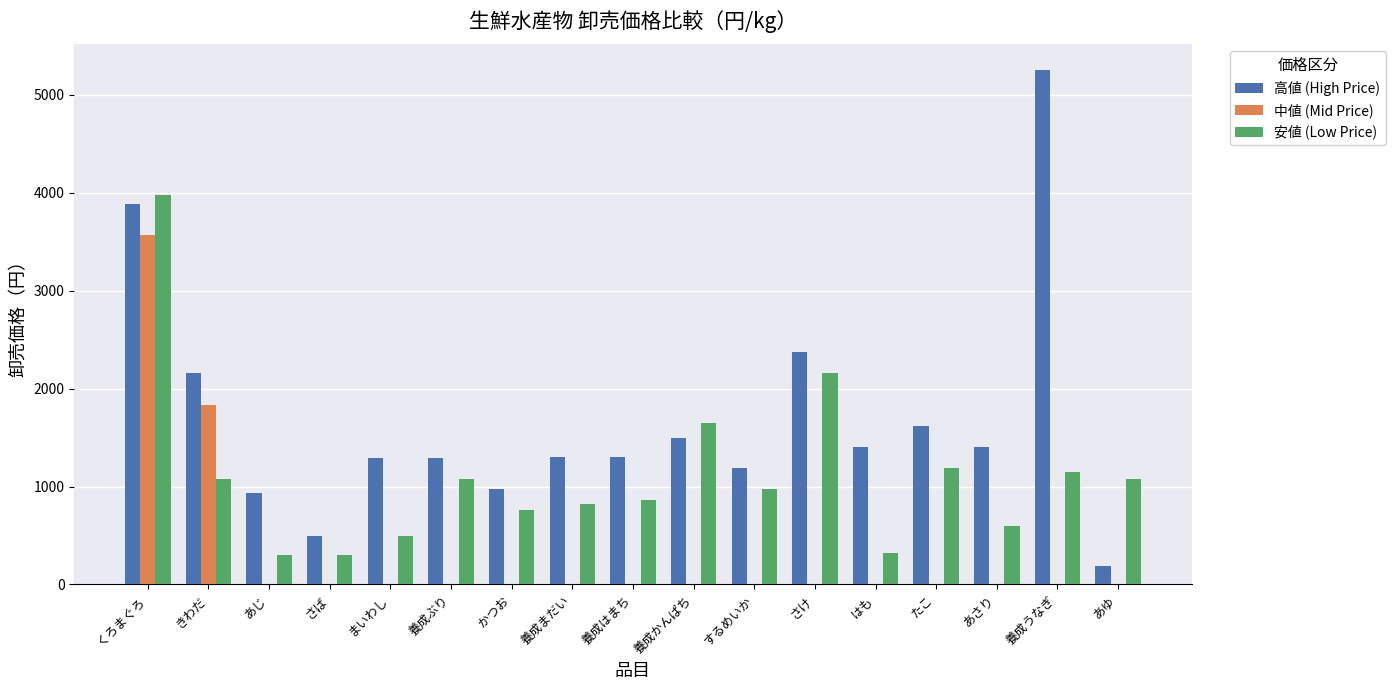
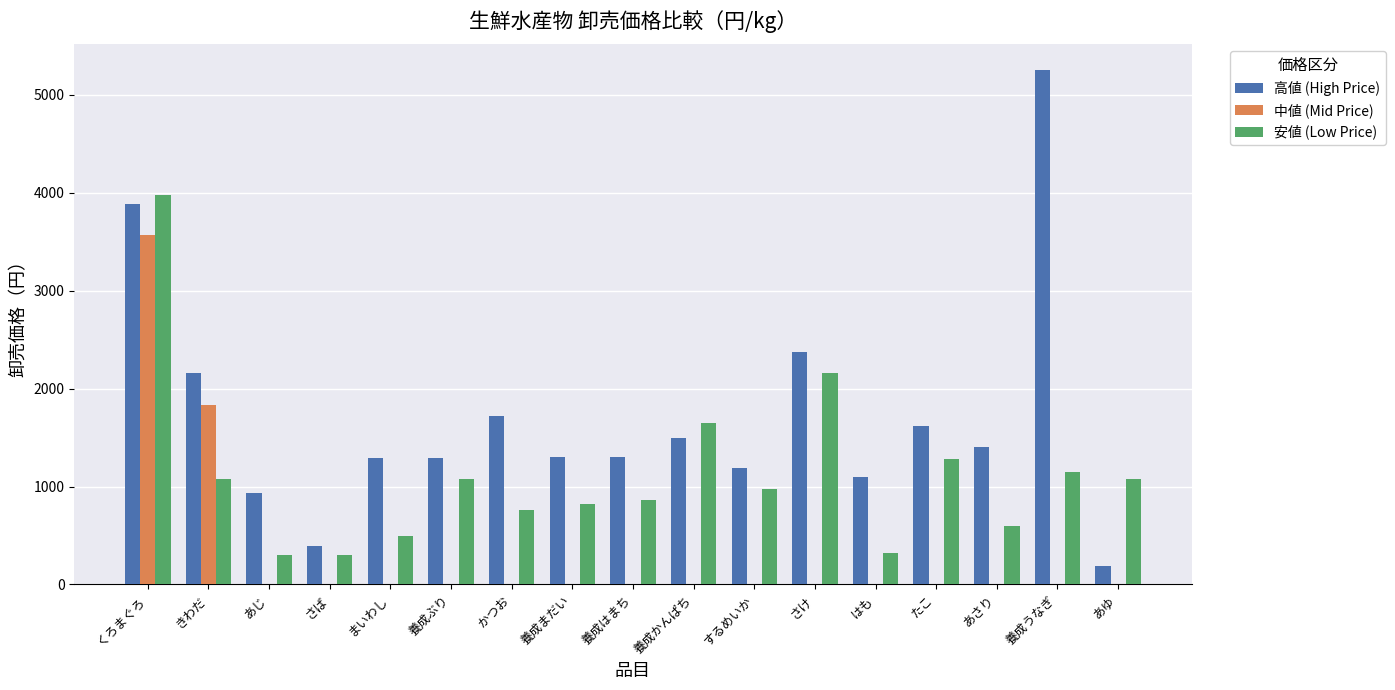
高値 (High Price), さば: 500 -> 400
高値 (High Price), かつお: 1000 -> 1700
高値 (High Price), はも: 1400 -> 1100
安値 (Low Price), たこ: 1200 -> 1300
